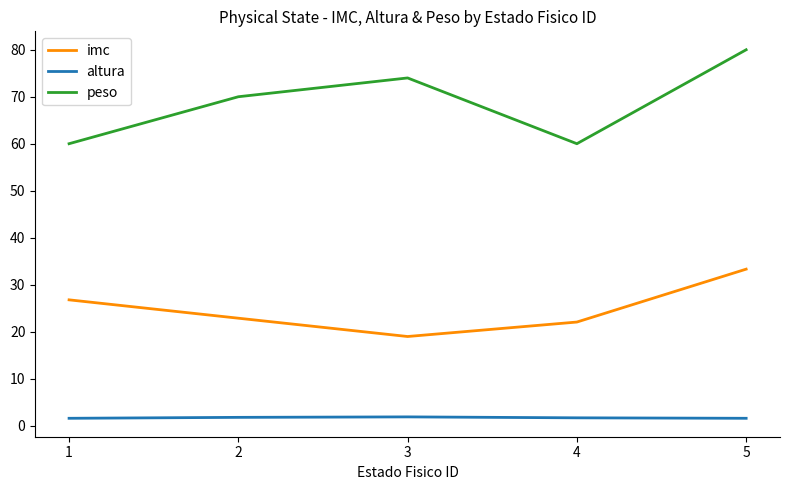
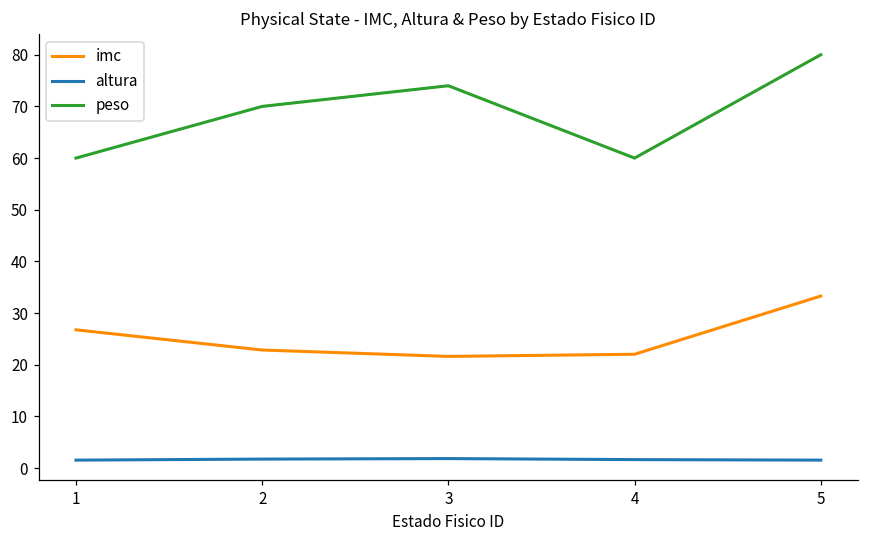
imc, 3: 19 -> 22
